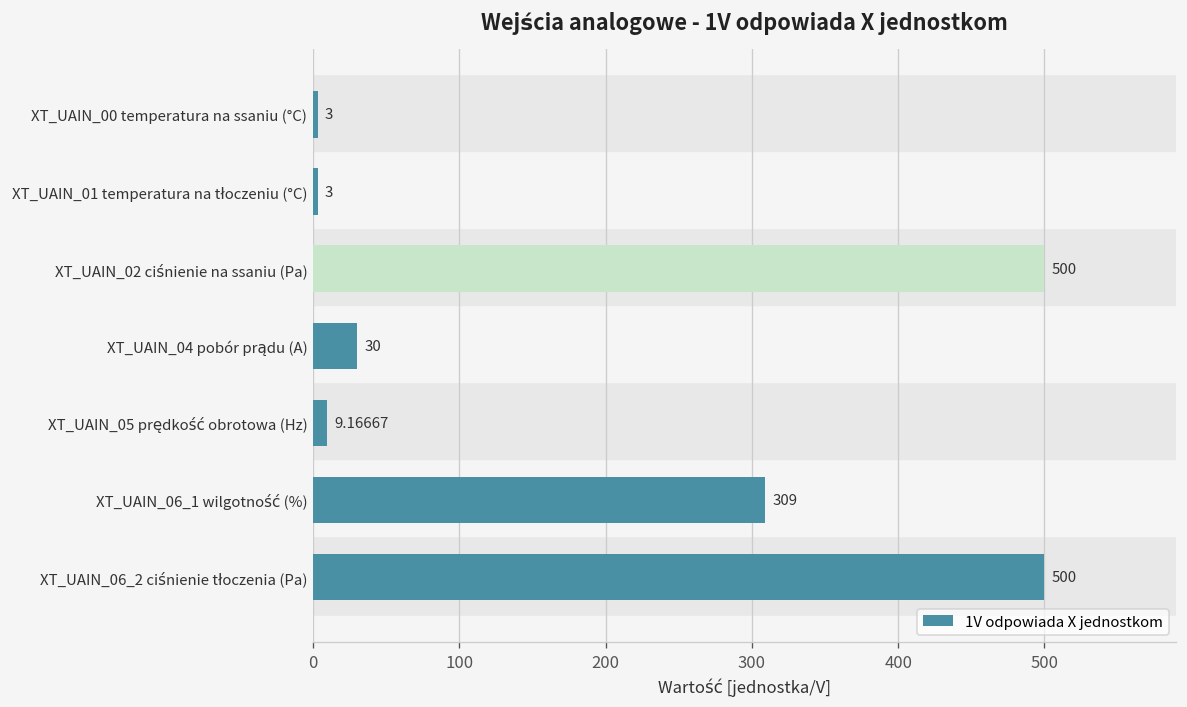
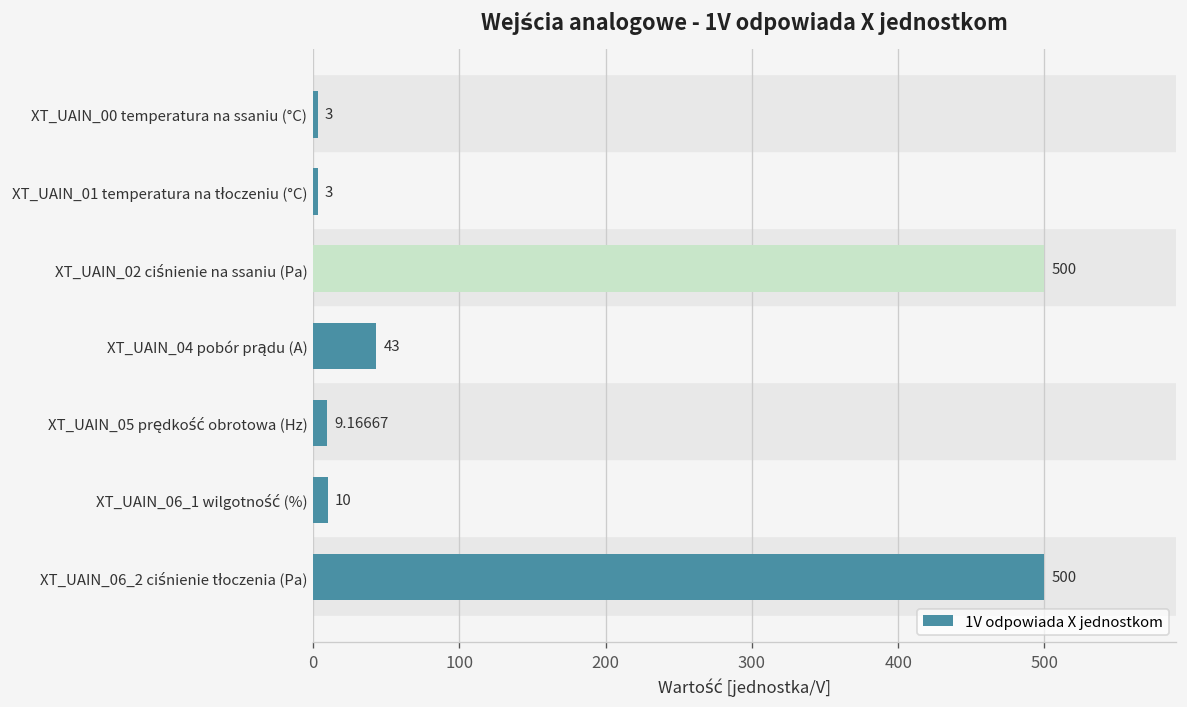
XT_UAIN_04 pobór prądu (A): 30 -> 43
XT_UAIN_06_1 wilgotność (%): 309 -> 10
